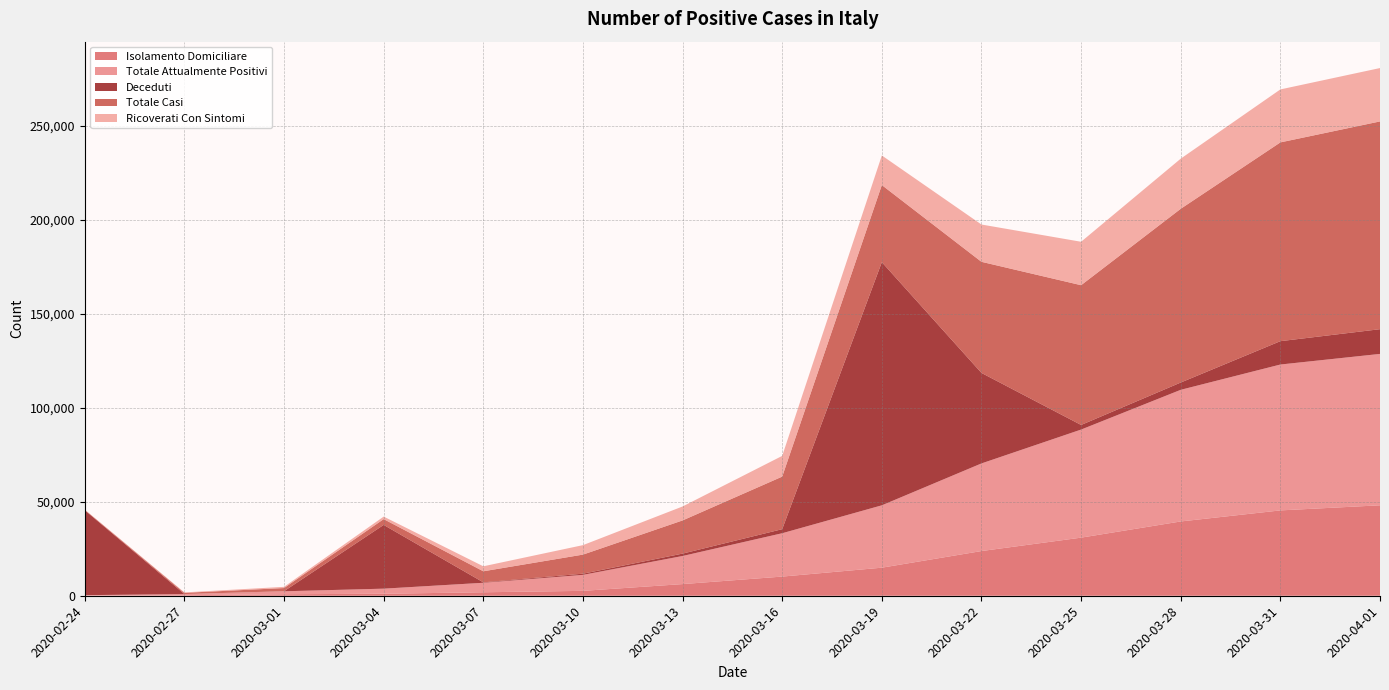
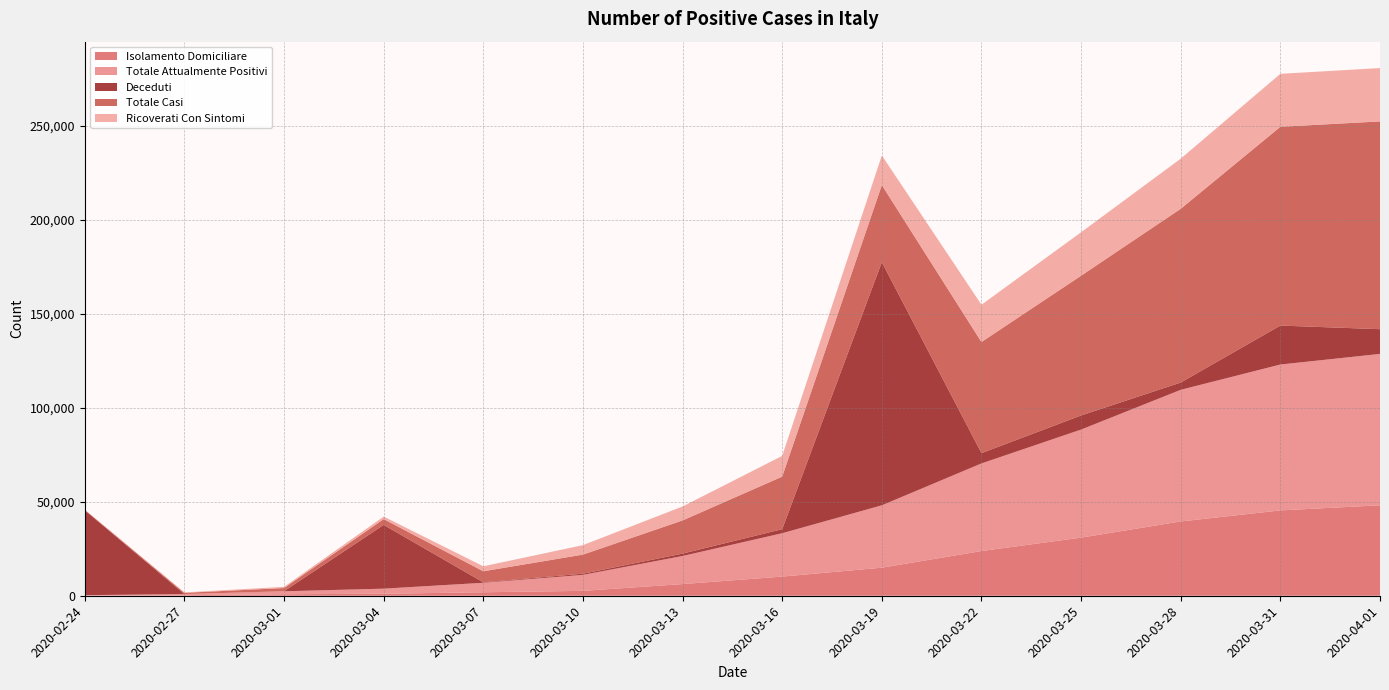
Deceduti, 2020-03-22: 48,000 -> 5,000
Deceduti, 2020-03-25: 2,000 -> 8,000
Deceduti, 2020-03-31: 12,000 -> 21,000
